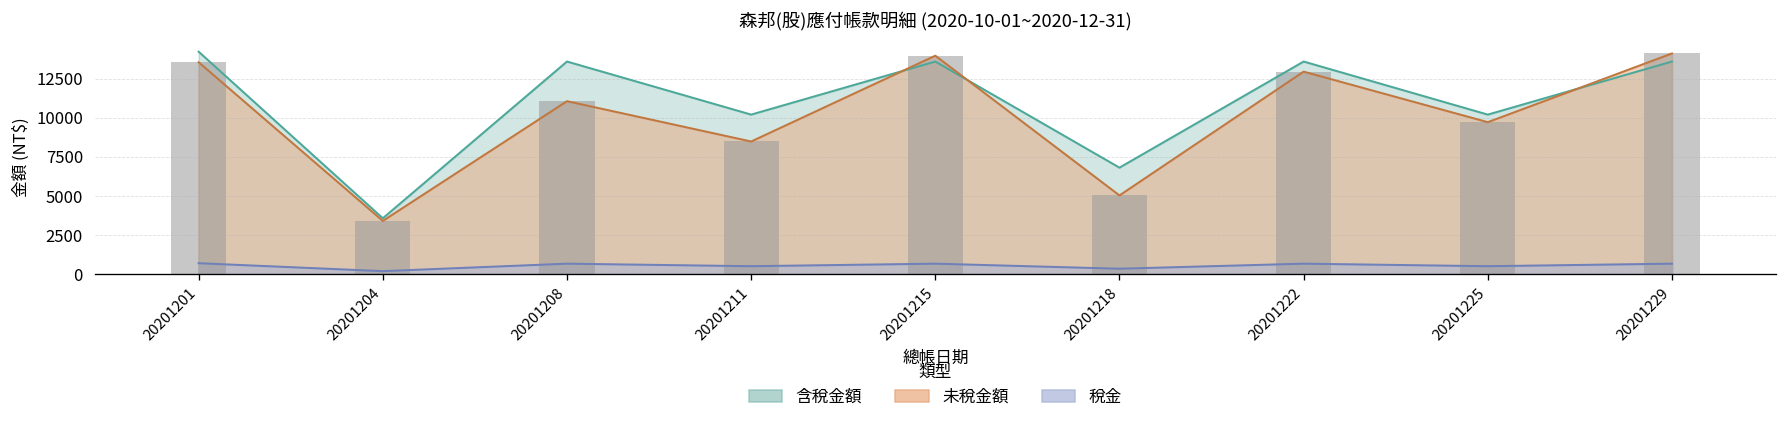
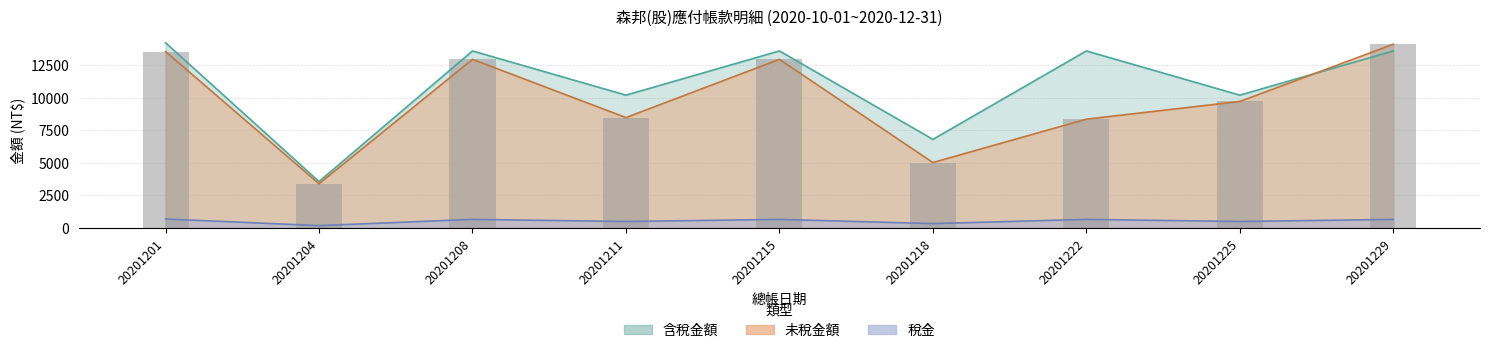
未稅金額, 20201208: 11100 -> 12900
未稅金額, 20201215: 14000 -> 12900
未稅金額, 20201222: 12900 -> 8300
